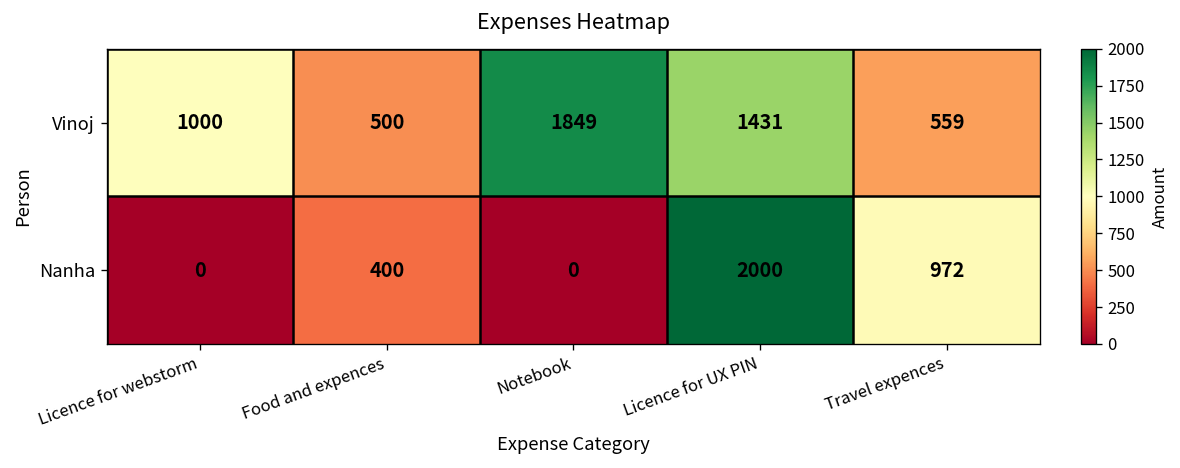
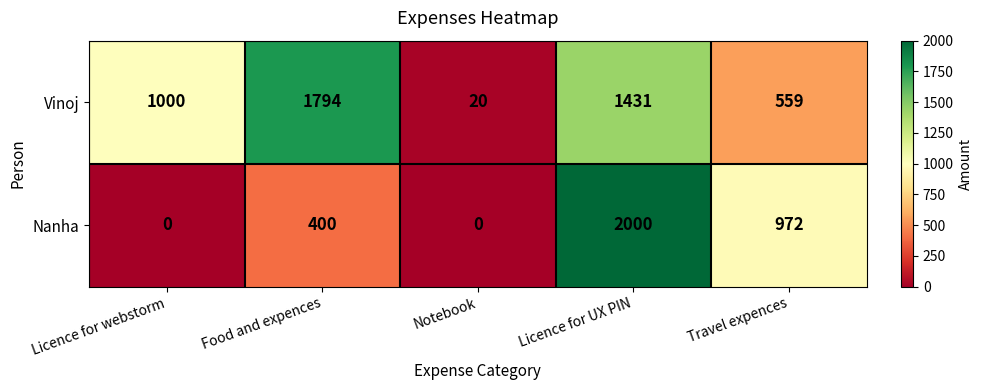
Vinoj, Food and expences: 500 -> 1794
Vinoj, Notebook: 1849 -> 20
